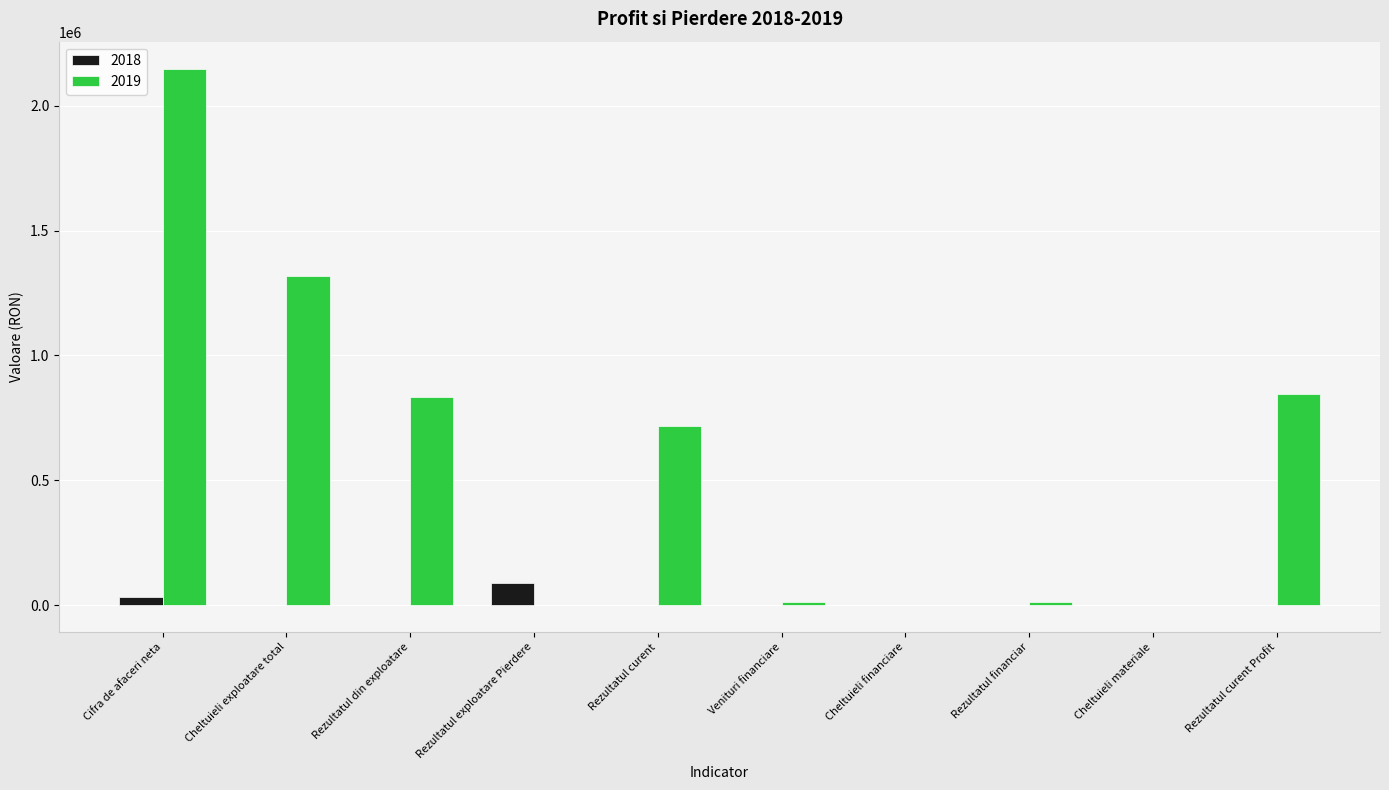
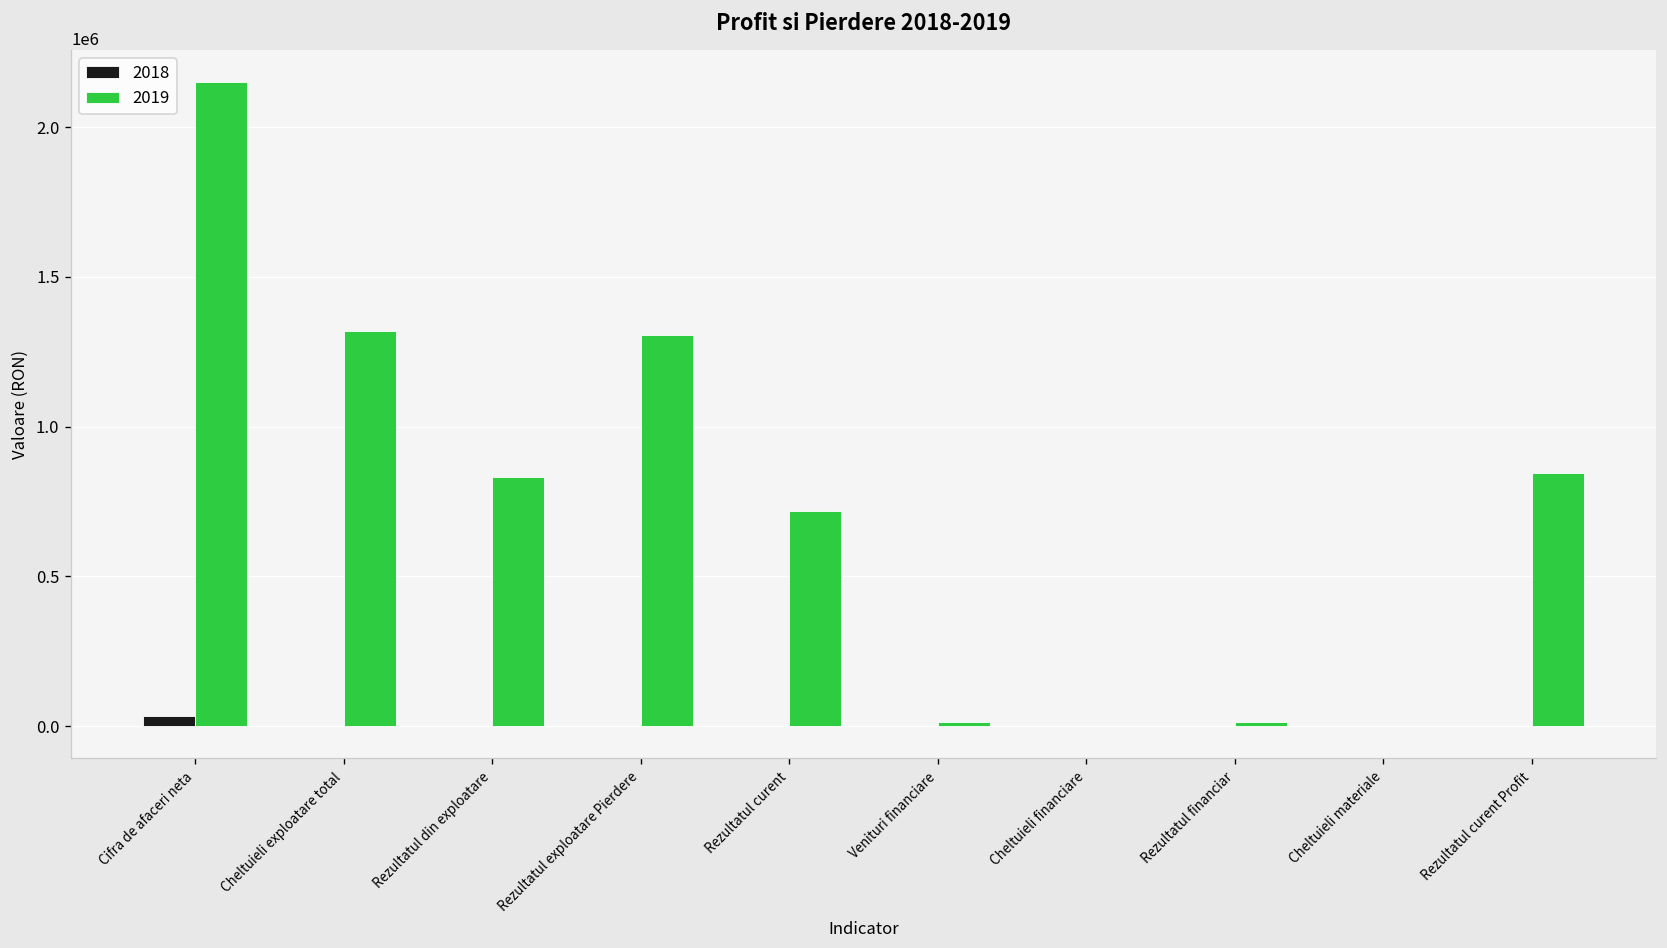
2018, Rezultatul exploatare Pierdere: 90000 -> 0
2019, Rezultatul exploatare Pierdere: 0 -> 1310000
